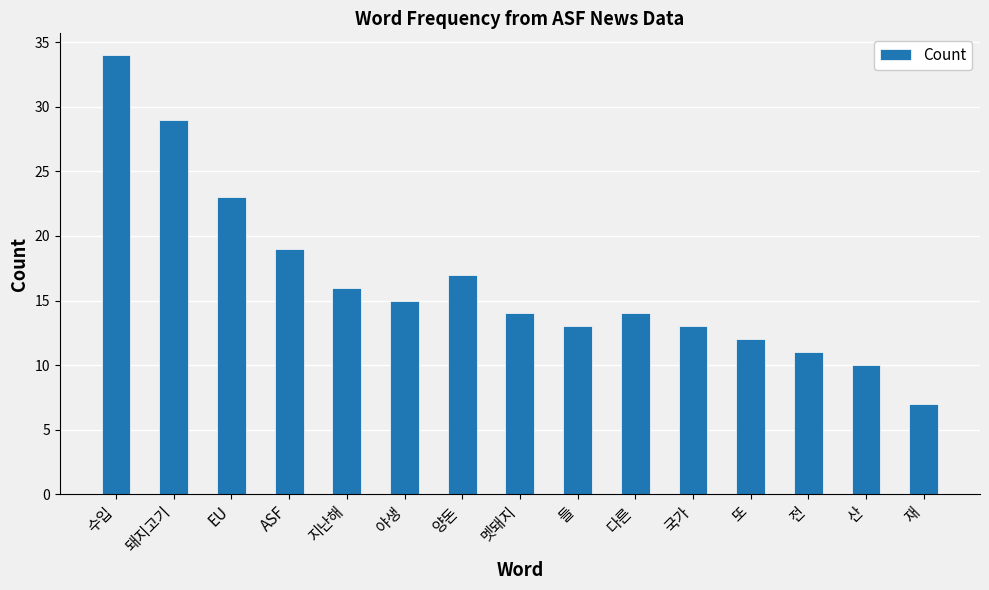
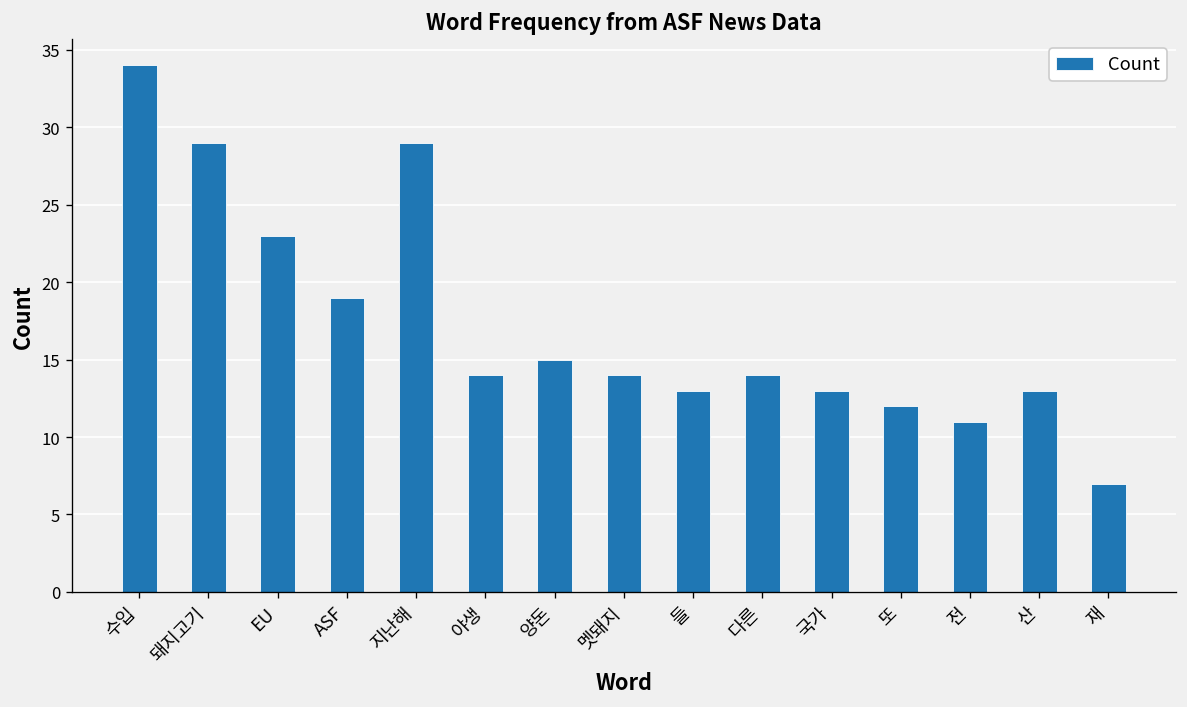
지난해: 16 -> 29
야생: 15 -> 14
양돈: 17 -> 15
산: 10 -> 13
